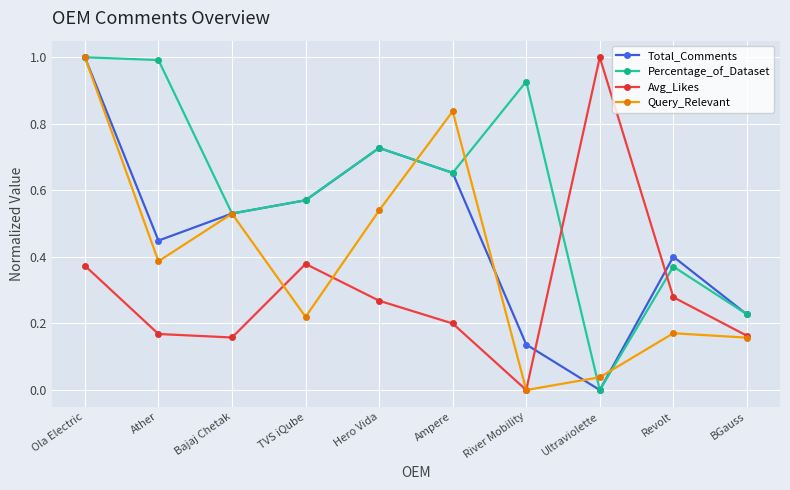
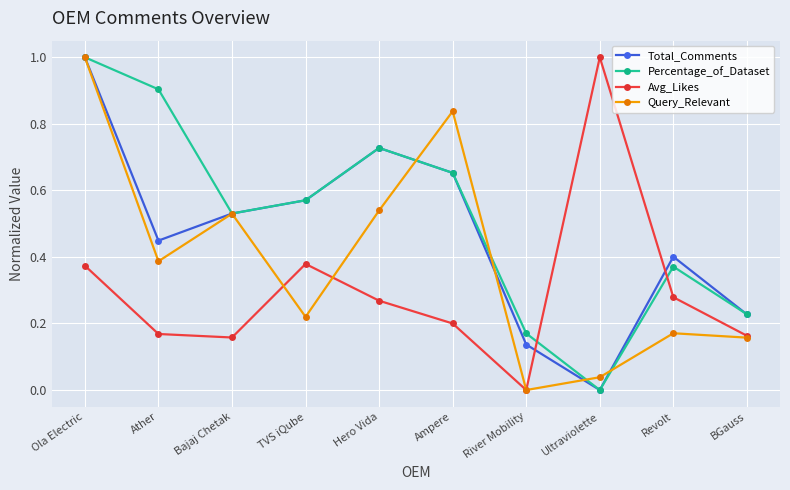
Percentage_of_Dataset, Ather: 0.99 -> 0.90
Percentage_of_Dataset, River Mobility: 0.93 -> 0.17
